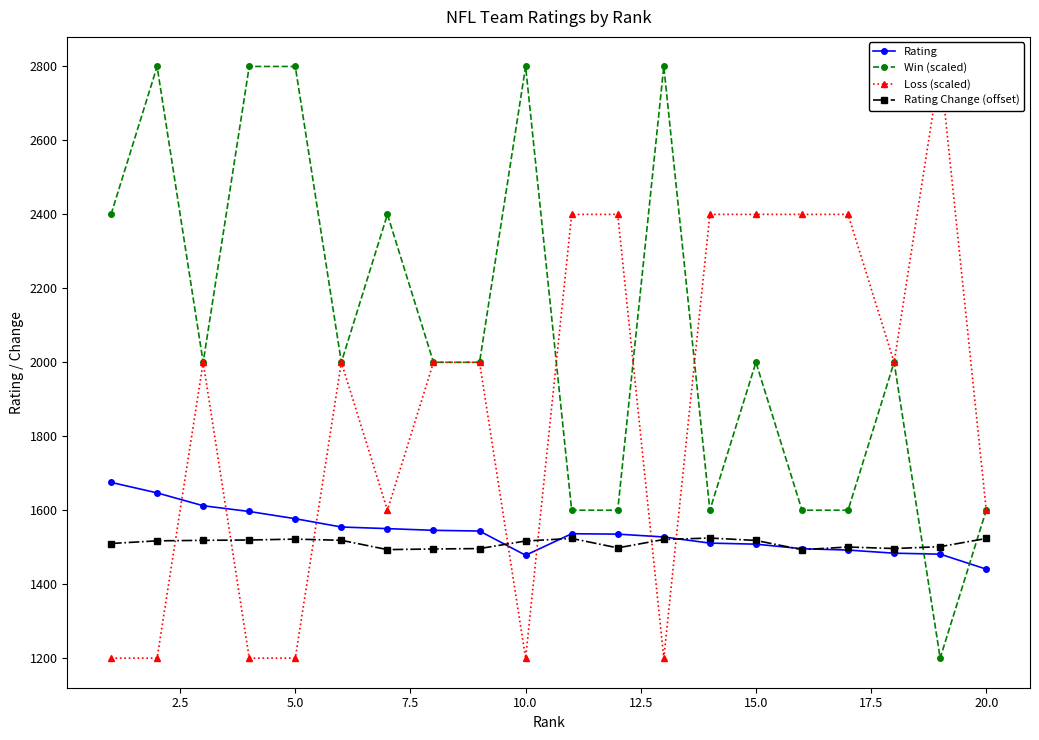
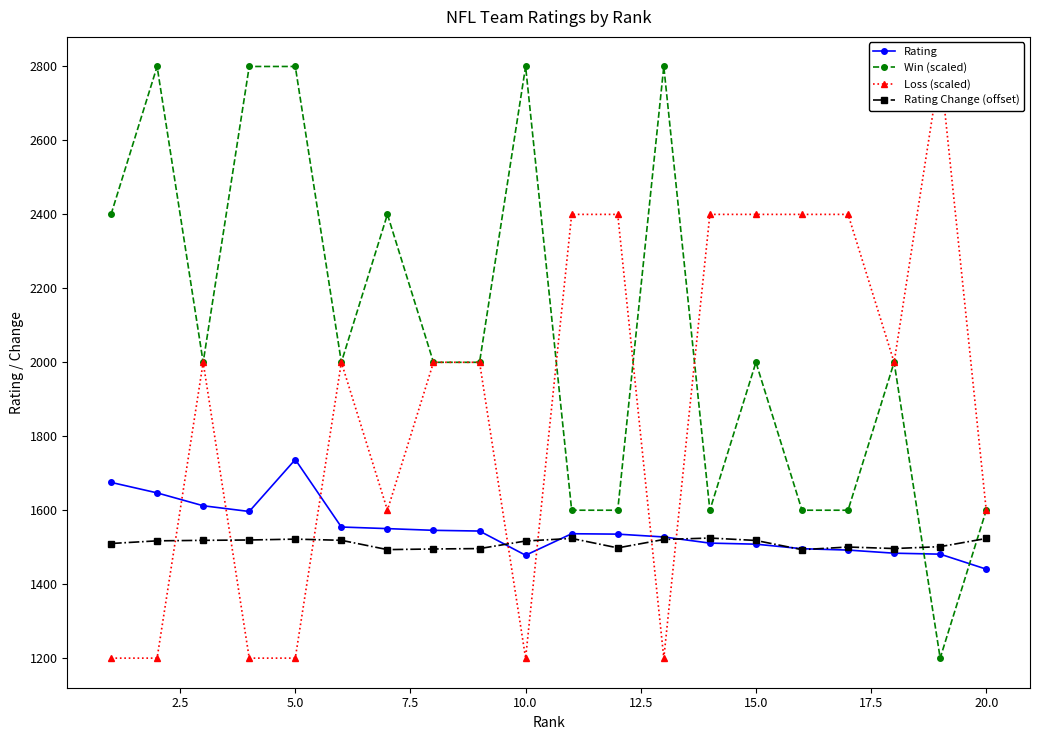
Rating, 5.0: 1580 -> 1740
